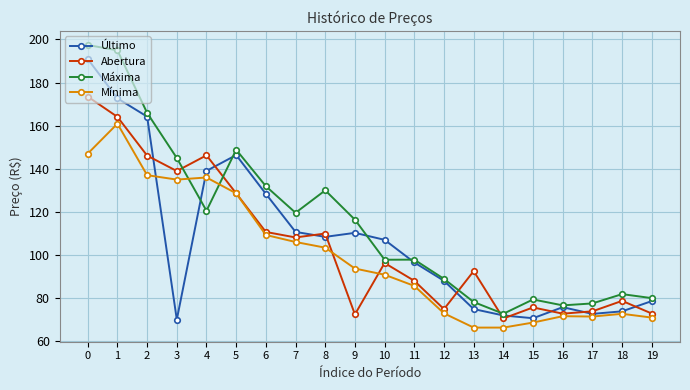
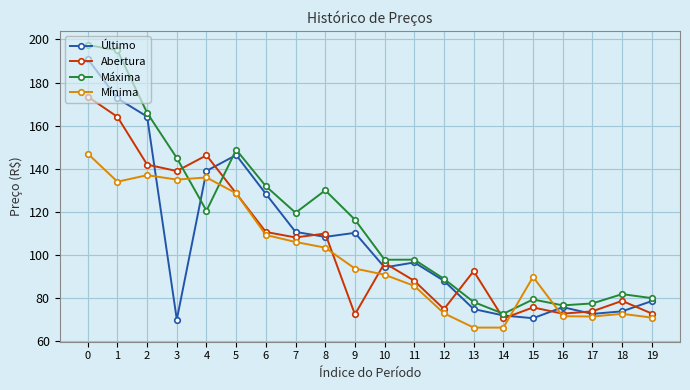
Mínima, 1: 161 -> 134
Abertura, 2: 146 -> 142
Último, 10: 107 -> 94
Mínima, 15: 69 -> 90
